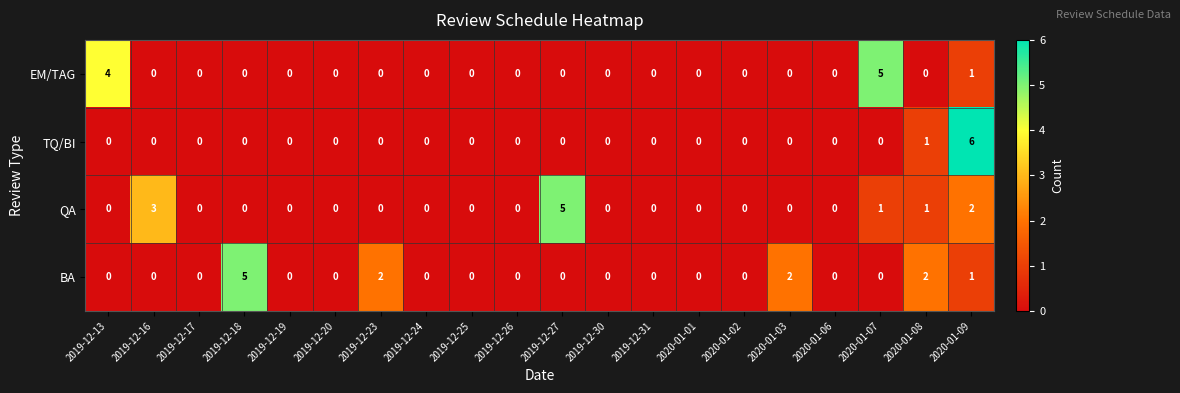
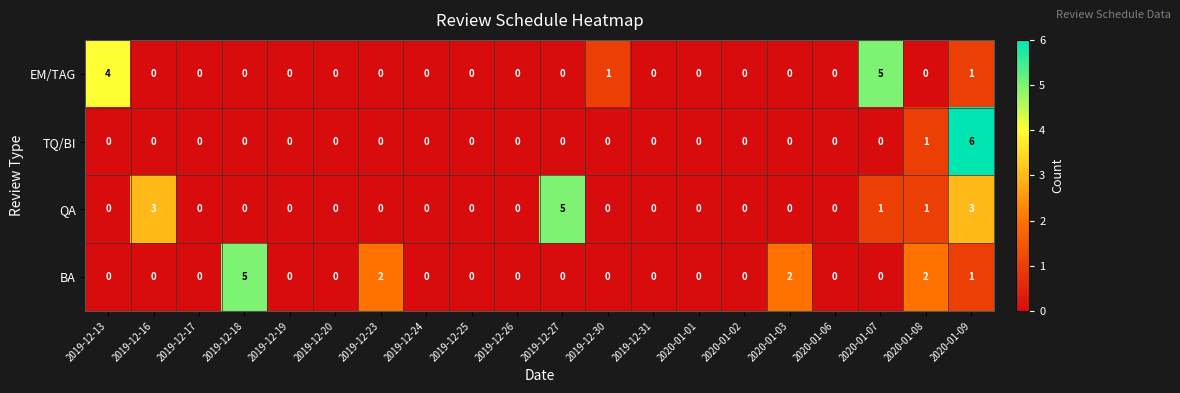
EM/TAG, 2019-12-30: 0 -> 1
QA, 2020-01-09: 2 -> 3
